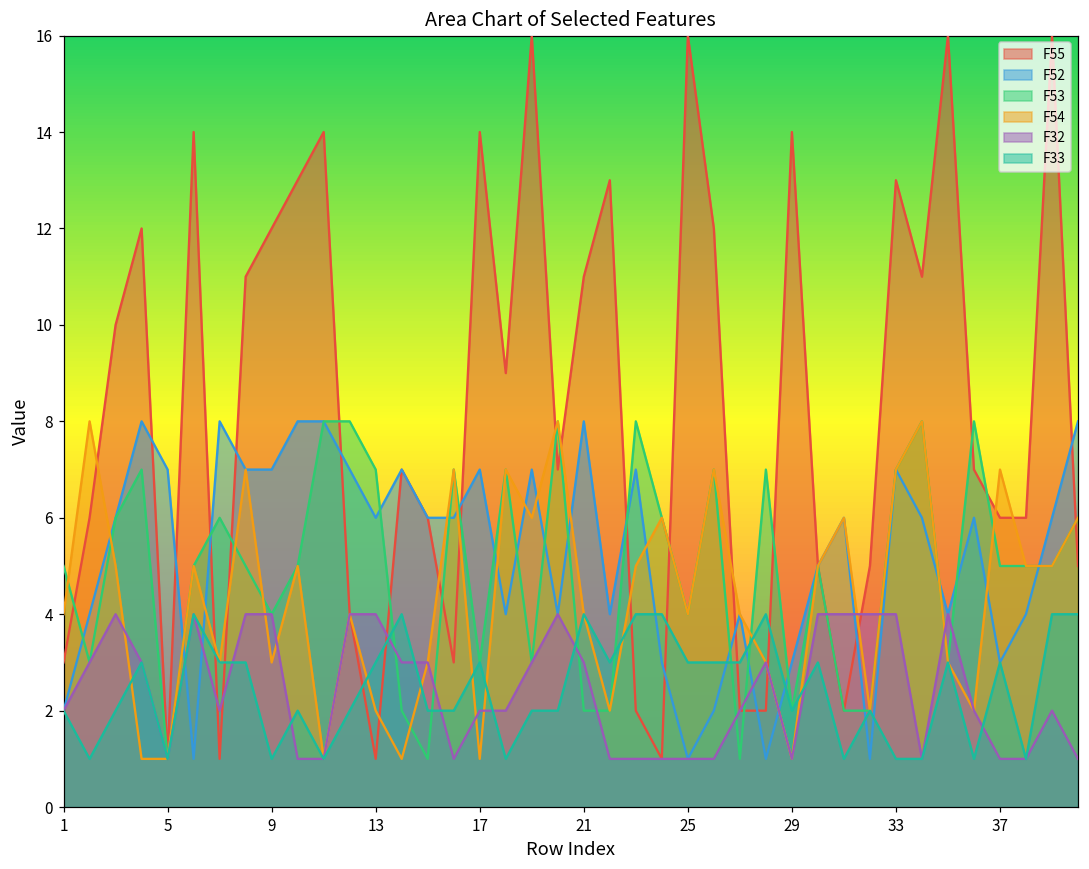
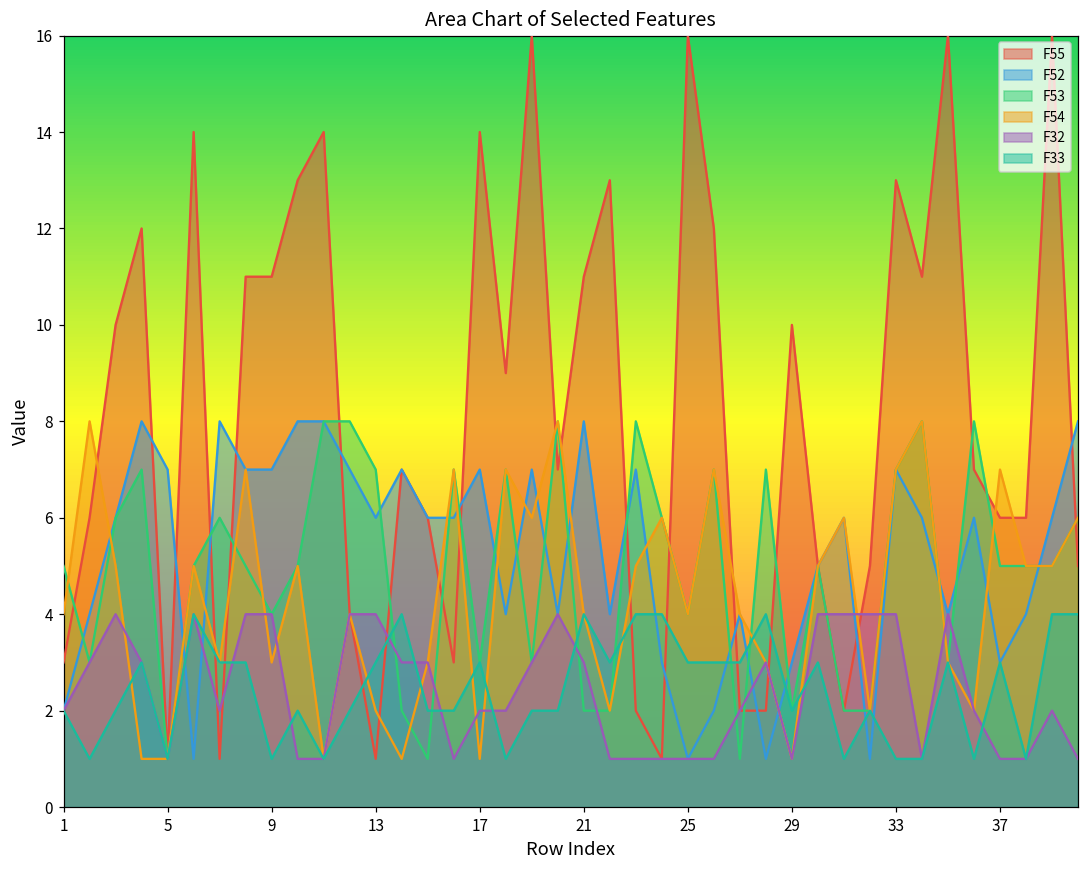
F55, 9: 12 -> 11
F55, 29: 14 -> 10
